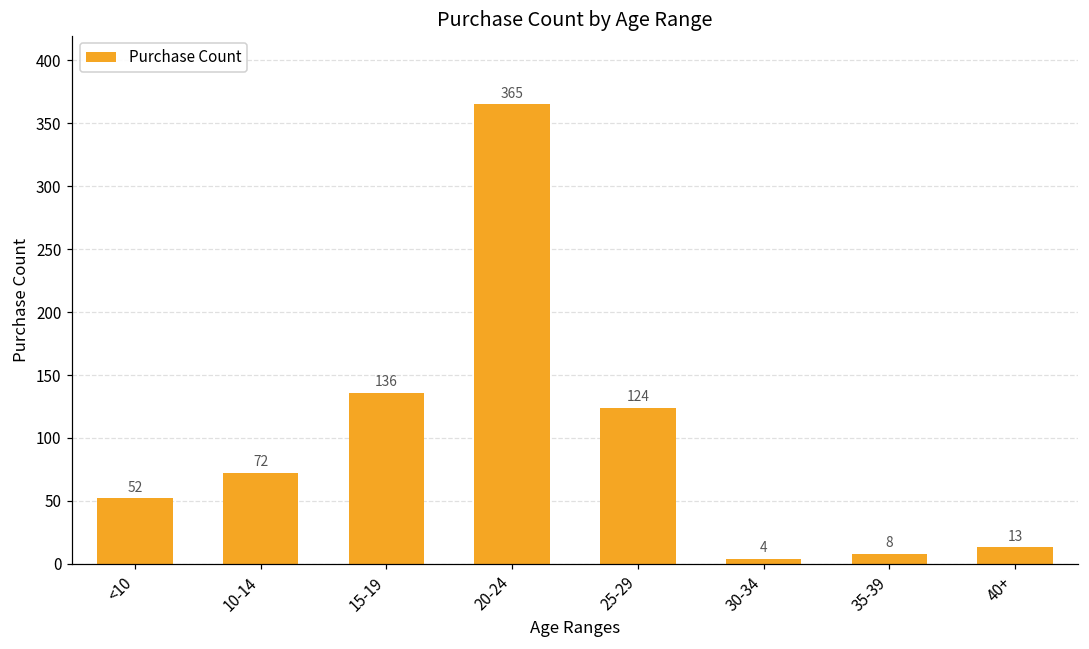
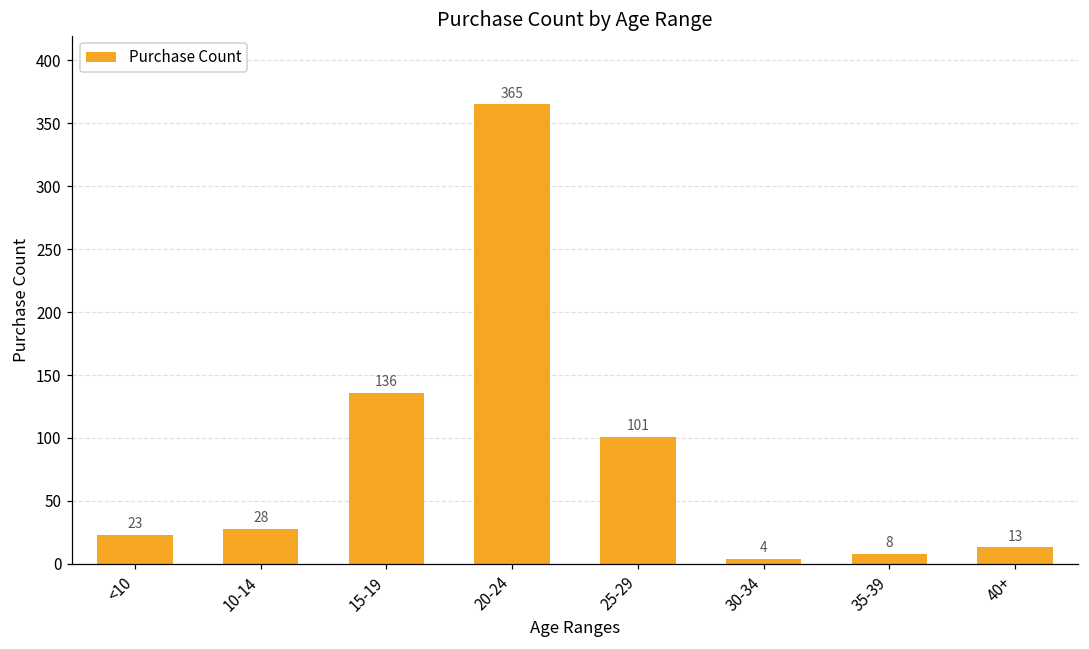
<10: 52 -> 23
10-14: 72 -> 28
25-29: 124 -> 101
